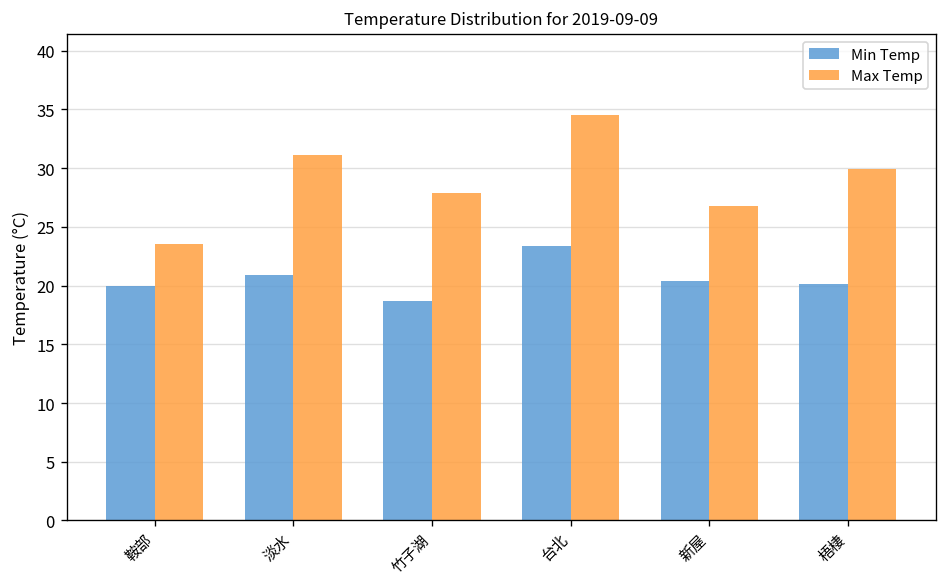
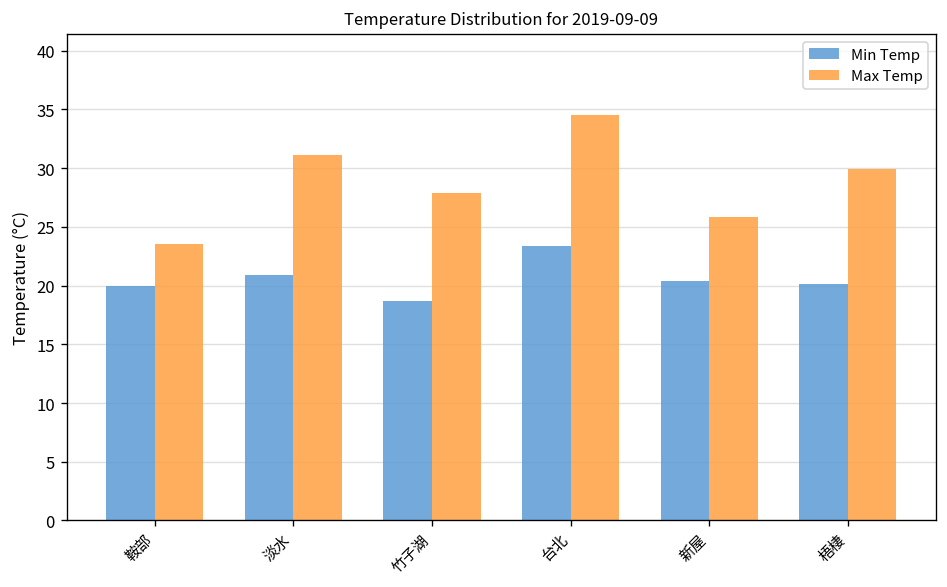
Max Temp, 新屋: 27 -> 26
